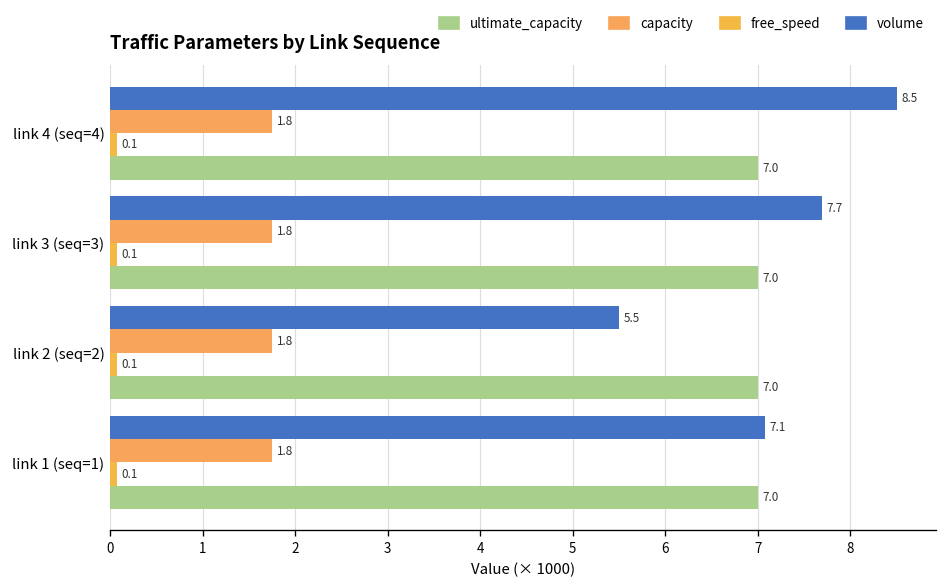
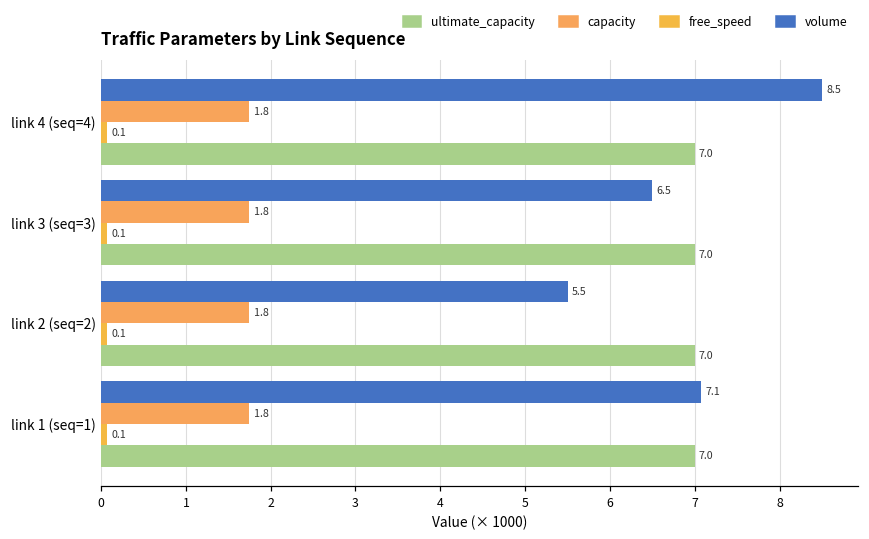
volume, link 3 (seq=3): 7.7 -> 6.5
